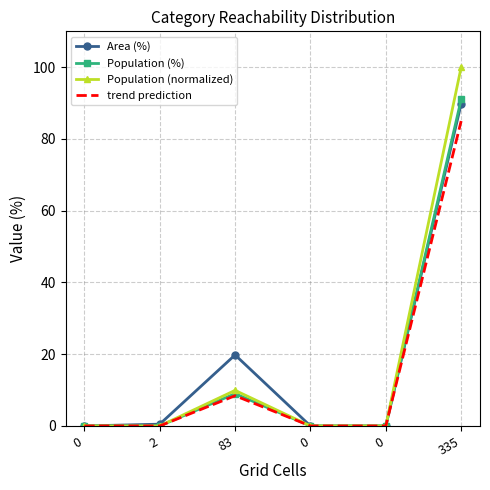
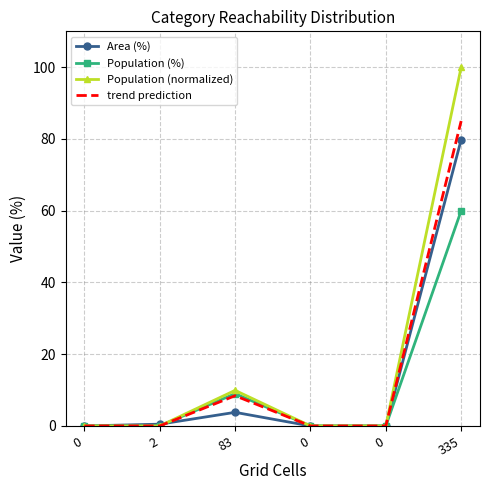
Area (%), 83: 20 -> 4
Area (%), 335: 90 -> 80
Population (%), 335: 91 -> 60
